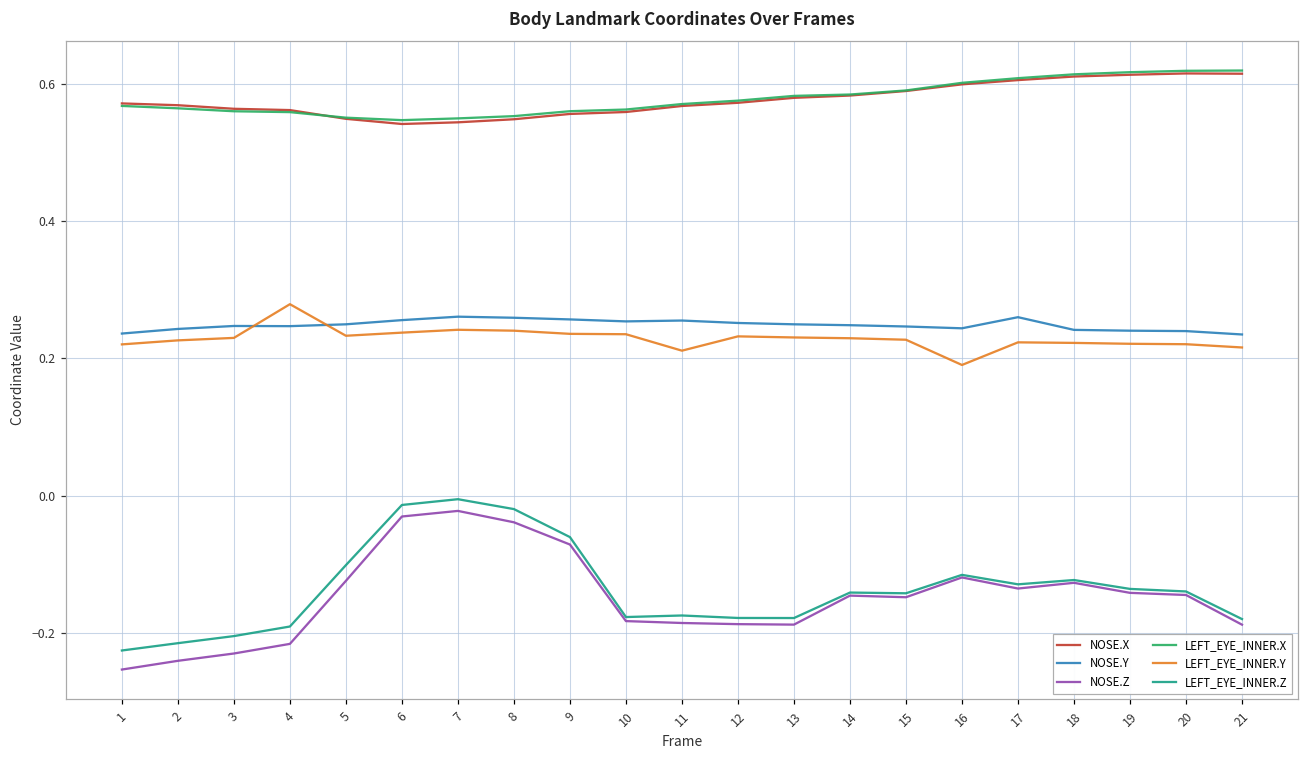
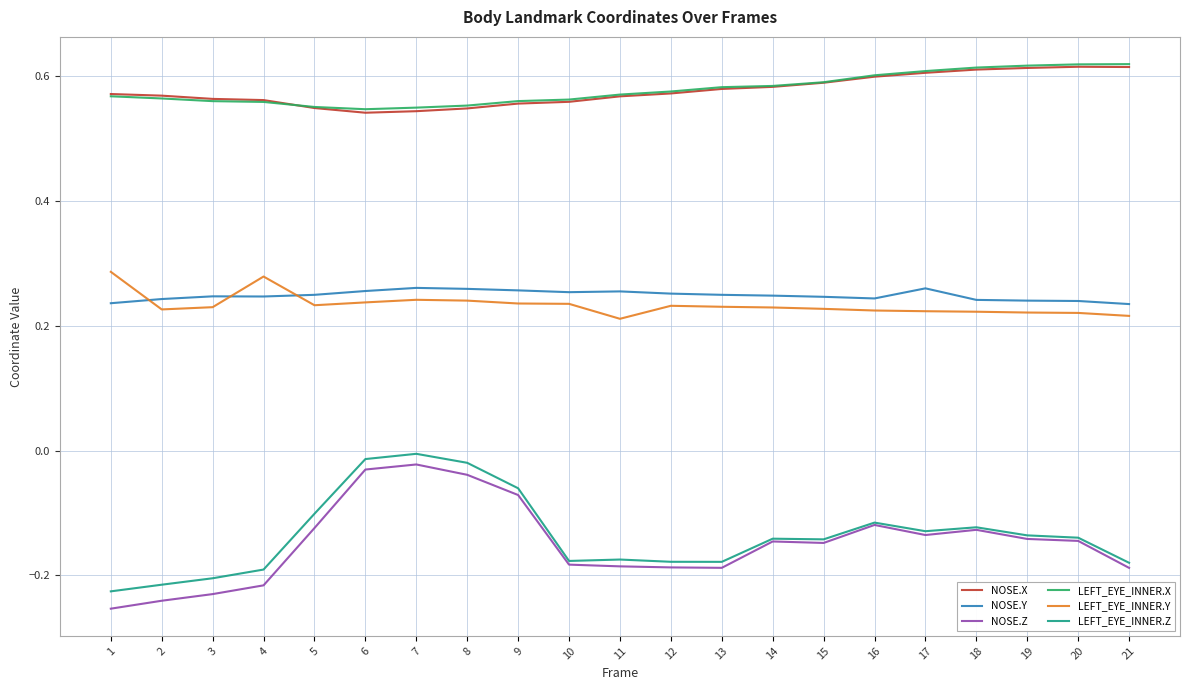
LEFT_EYE_INNER.Y, 1: 0.22 -> 0.29
LEFT_EYE_INNER.Y, 16: 0.19 -> 0.22
